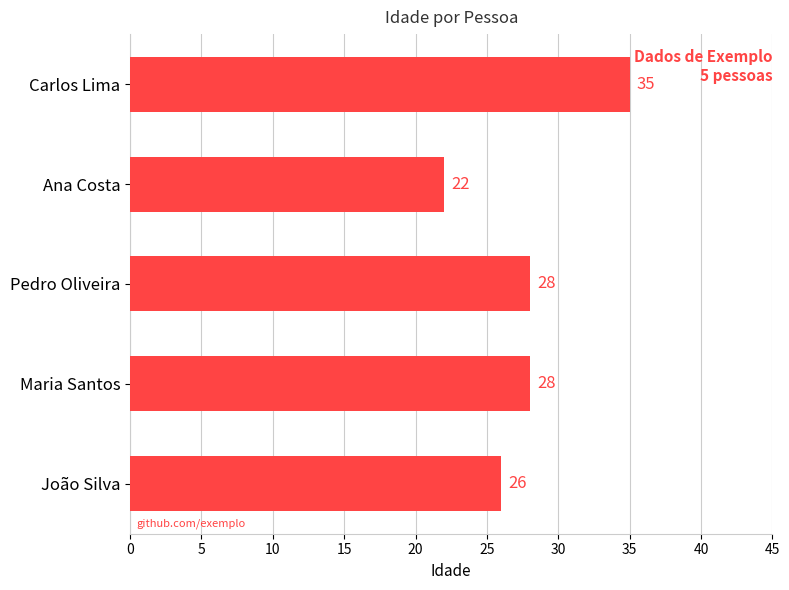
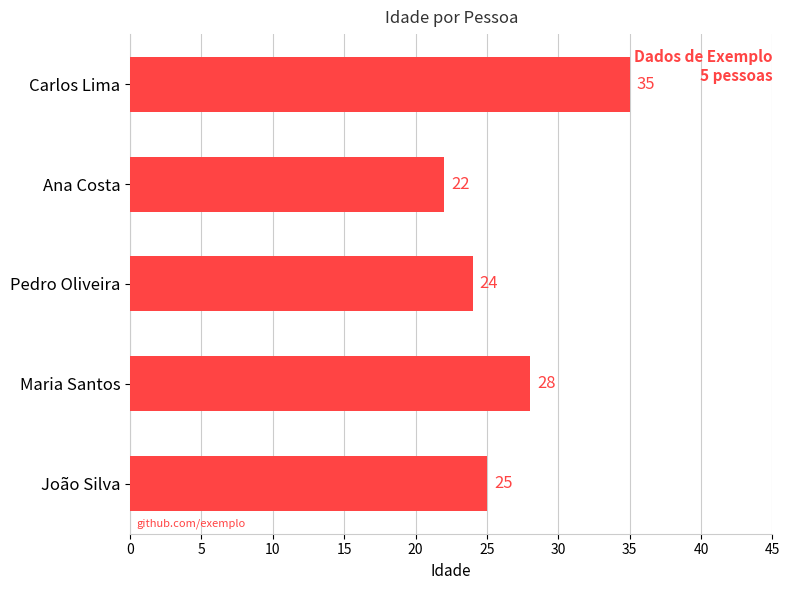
Pedro Oliveira: 28 -> 24
João Silva: 26 -> 25
